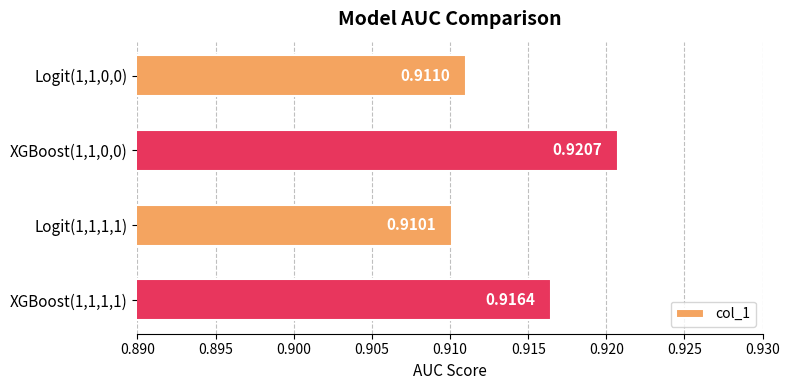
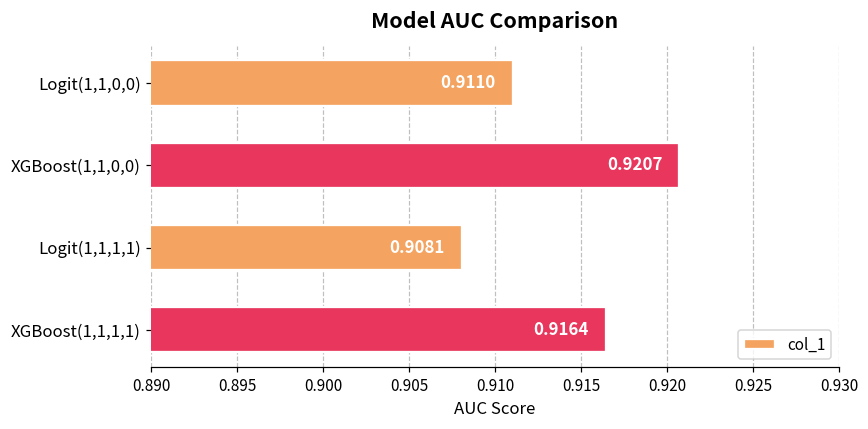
Logit(1,1,1,1): 0.9101 -> 0.9081
